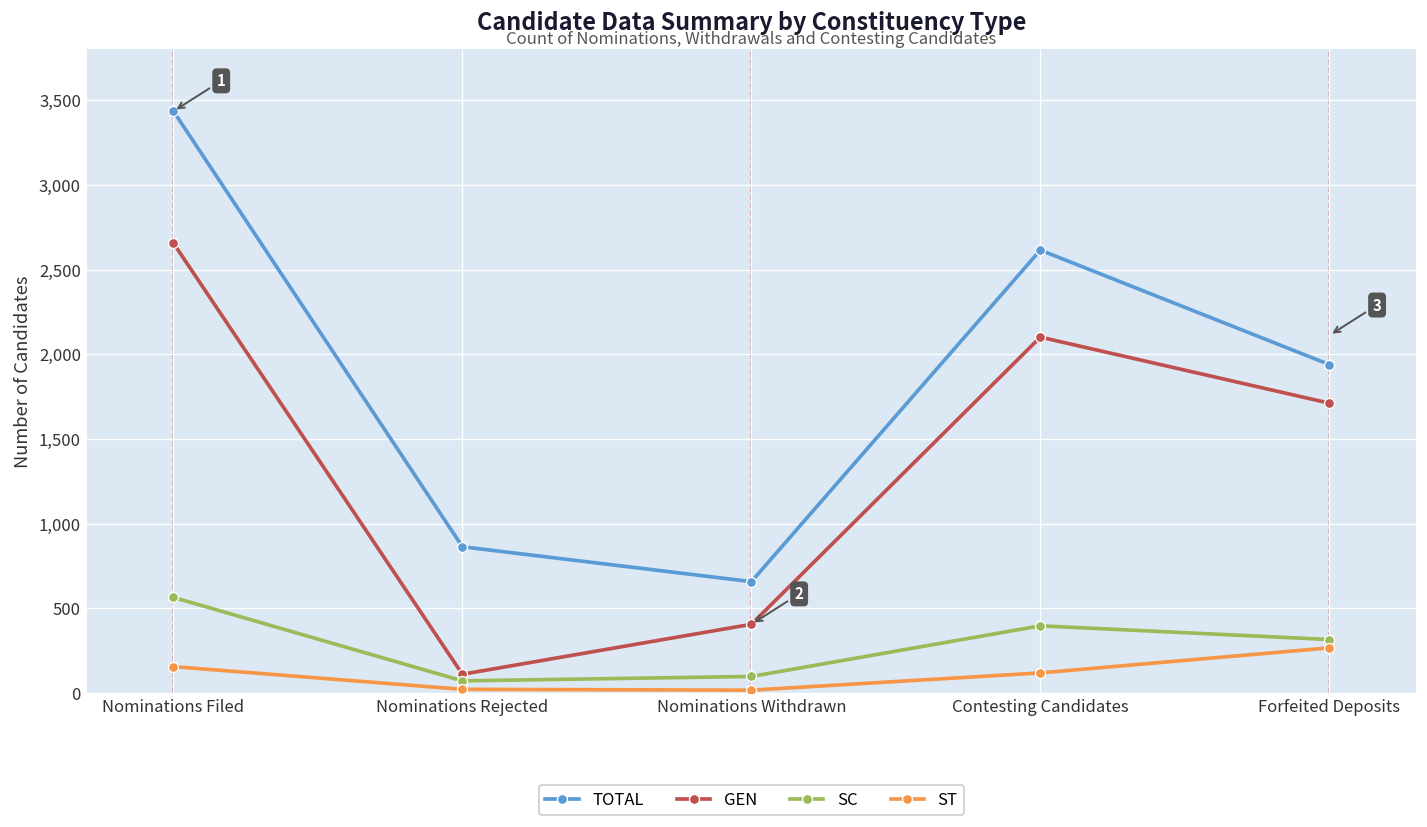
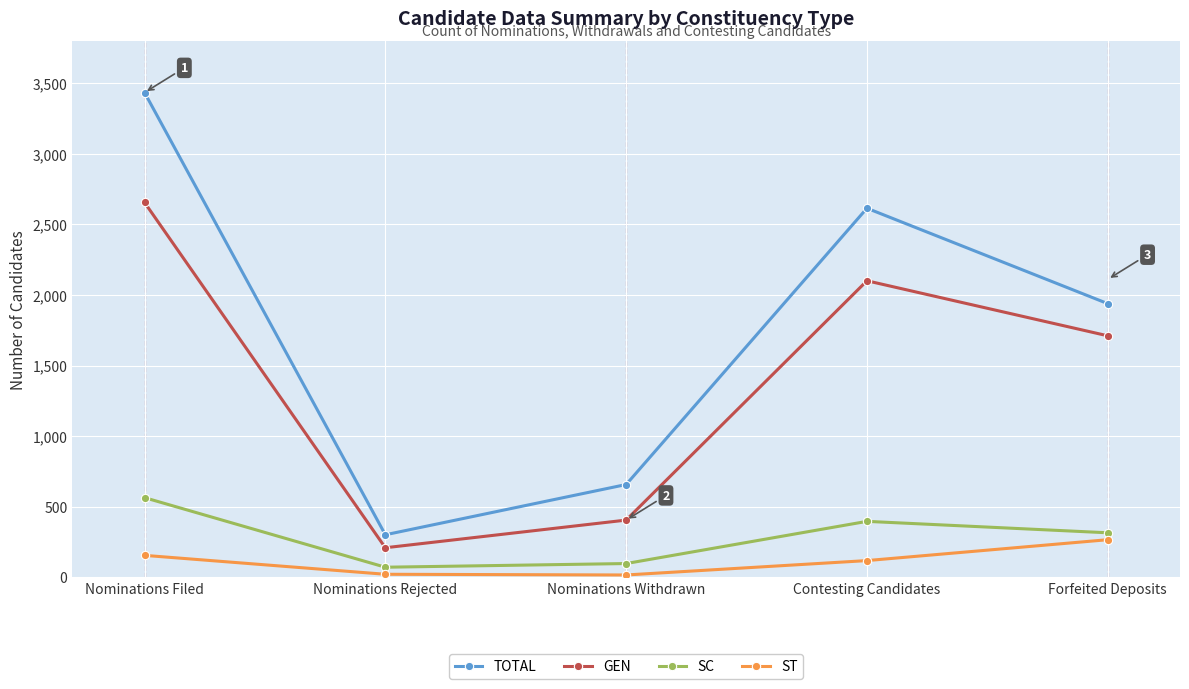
TOTAL, Nominations Rejected: 860 -> 300
GEN, Nominations Rejected: 110 -> 210
